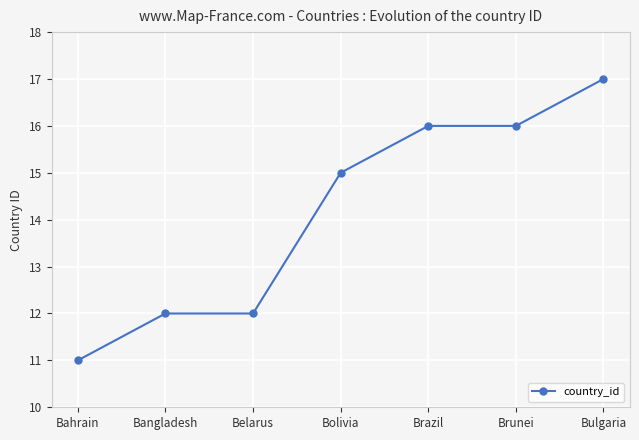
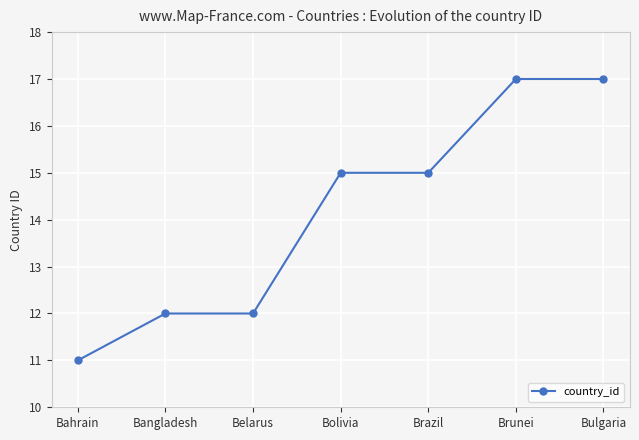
Brazil: 16 -> 15
Brunei: 16 -> 17
